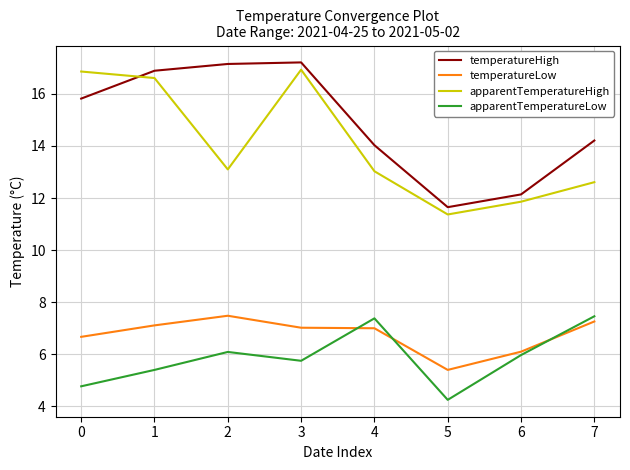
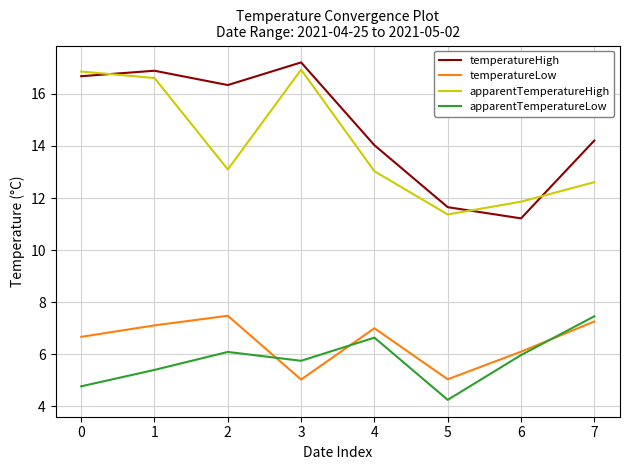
temperatureHigh, 0: 15.8 -> 16.7
temperatureHigh, 2: 17.2 -> 16.3
temperatureLow, 3: 7.0 -> 5.0
apparentTemperatureLow, 4: 7.4 -> 6.6
temperatureLow, 5: 5.4 -> 5.0
temperatureHigh, 6: 12.1 -> 11.2
